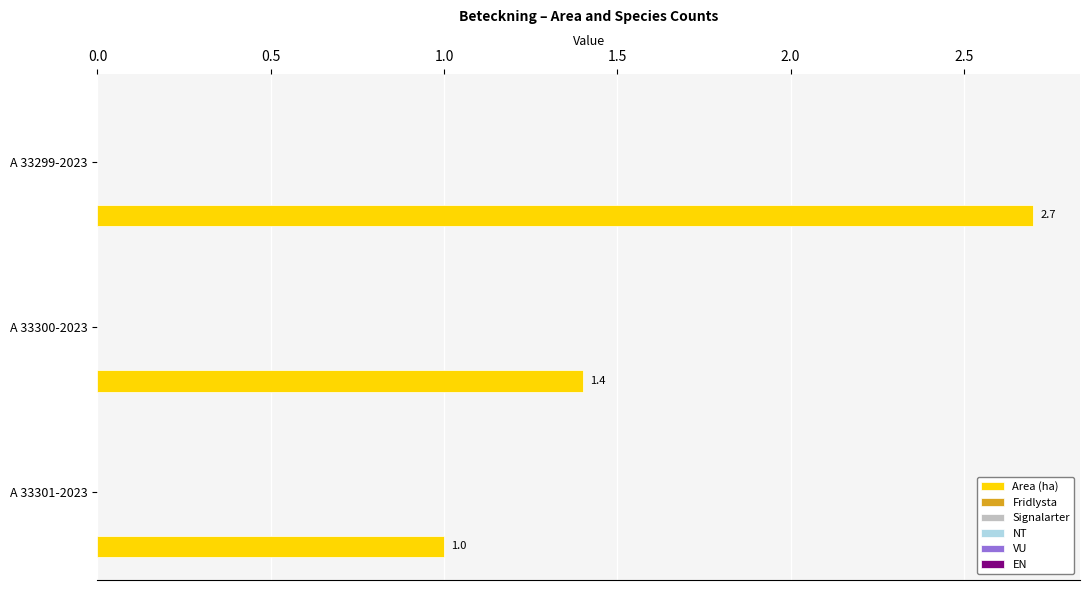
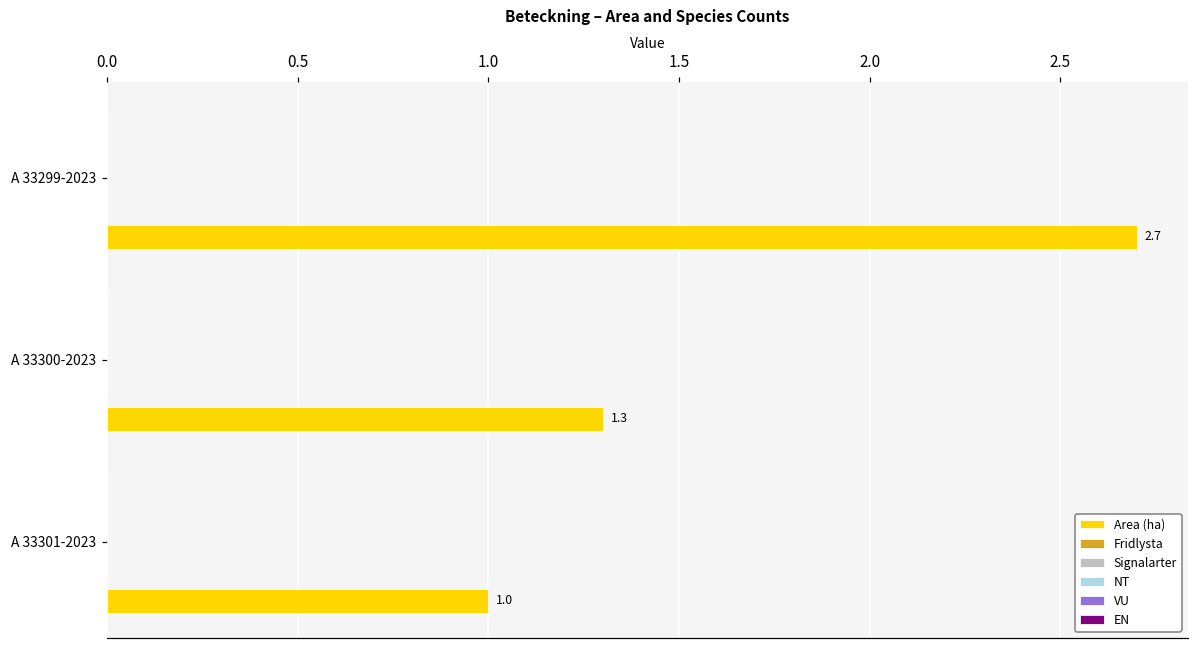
Area (ha), A 33300-2023: 1.4 -> 1.3
